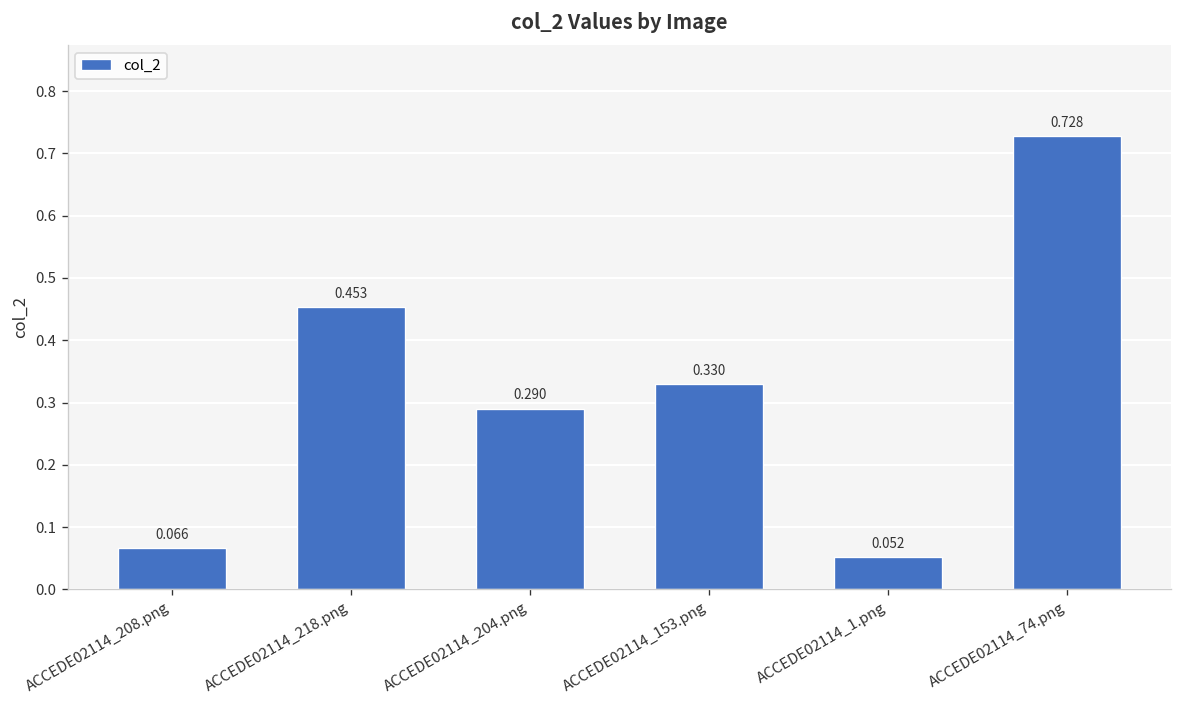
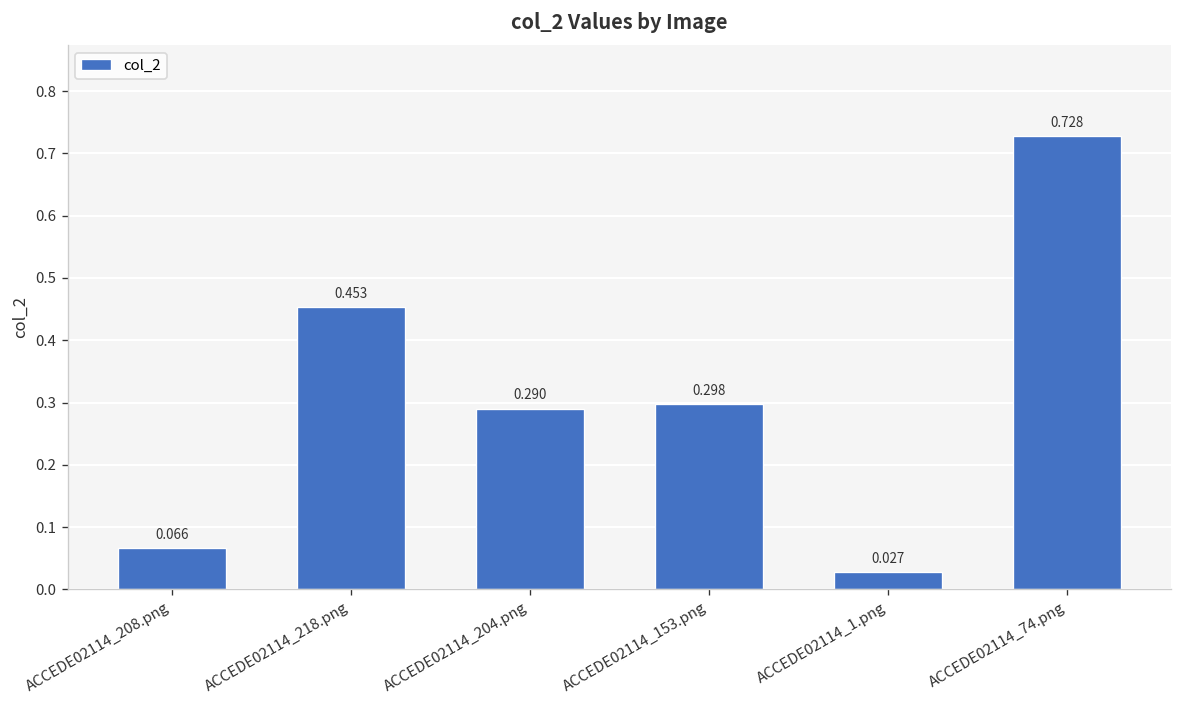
ACCEDE02114_153.png: 0.330 -> 0.298
ACCEDE02114_1.png: 0.052 -> 0.027
